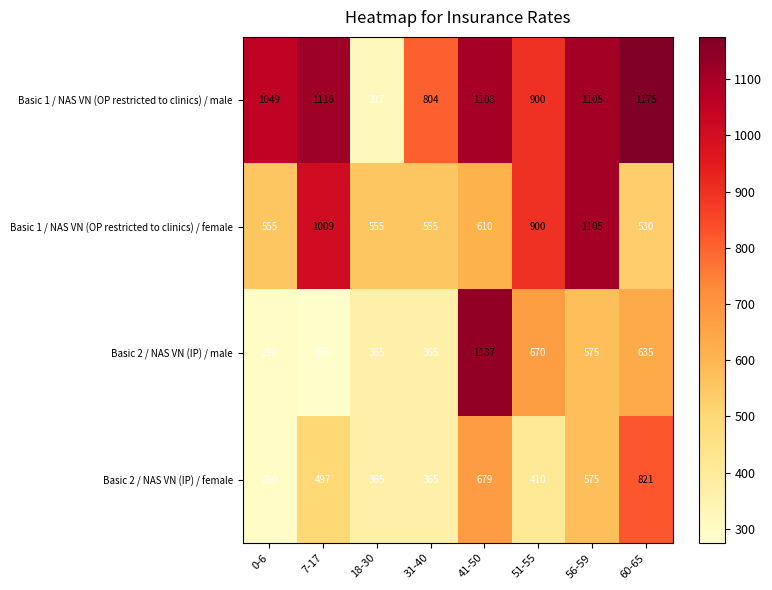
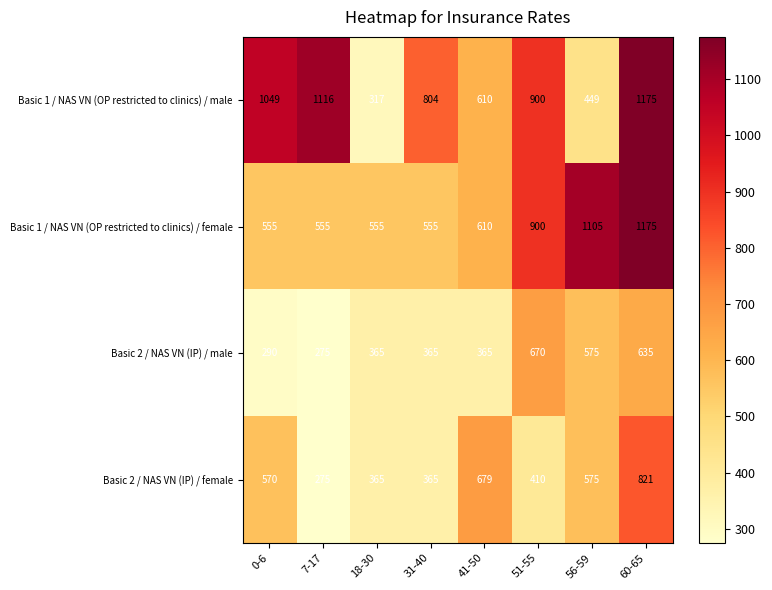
Basic 1 / NAS VN (OP restricted to clinics) / male, 41-50: 1103 -> 610
Basic 1 / NAS VN (OP restricted to clinics) / male, 56-59: 1105 -> 449
Basic 1 / NAS VN (OP restricted to clinics) / female, 7-17: 1009 -> 555
Basic 1 / NAS VN (OP restricted to clinics) / female, 60-65: 530 -> 1175
Basic 2 / NAS VN (IP) / male, 41-50: 1137 -> 365
Basic 2 / NAS VN (IP) / female, 0-6: 290 -> 570
Basic 2 / NAS VN (IP) / female, 7-17: 497 -> 275
